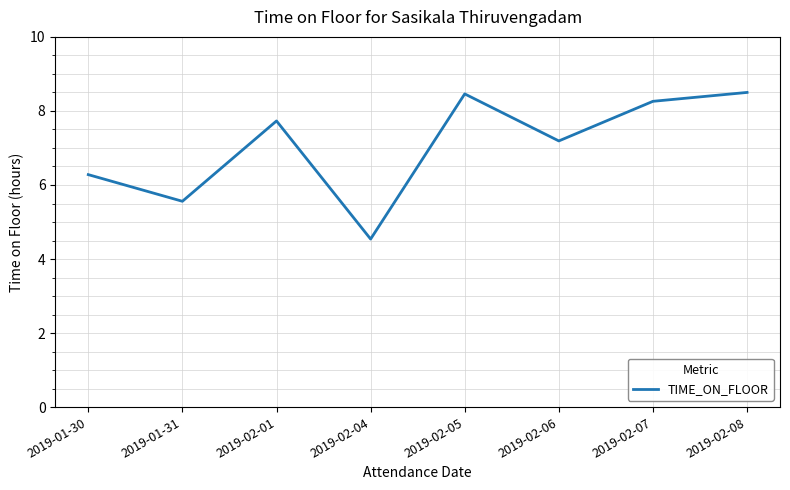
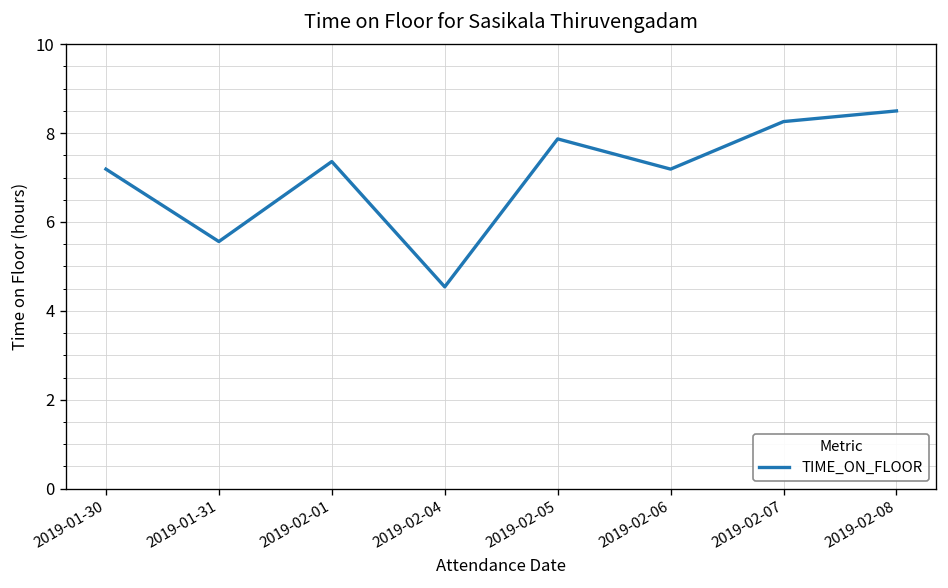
2019-01-30: 6.3 -> 7.2
2019-02-01: 7.7 -> 7.4
2019-02-05: 8.5 -> 7.9
